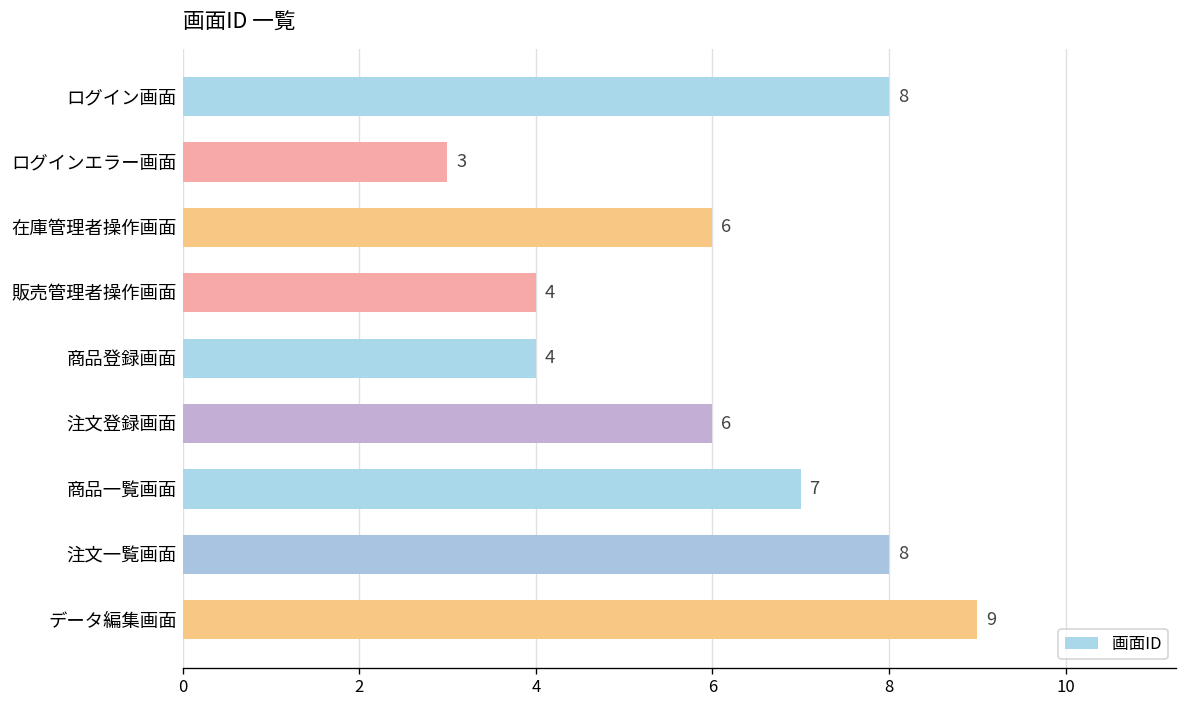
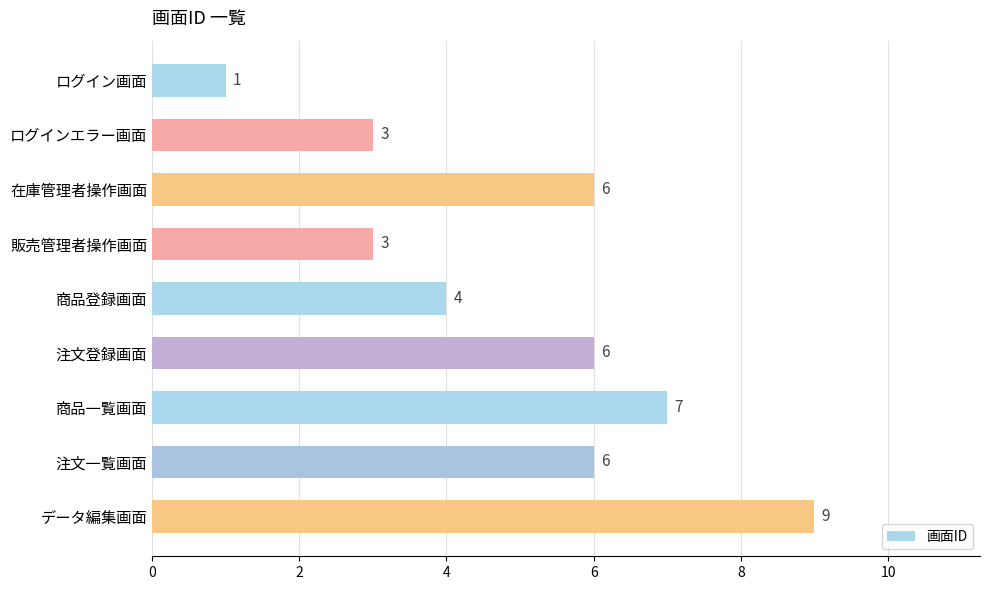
ログイン画面: 8 -> 1
販売管理者操作画面: 4 -> 3
注文一覧画面: 8 -> 6
